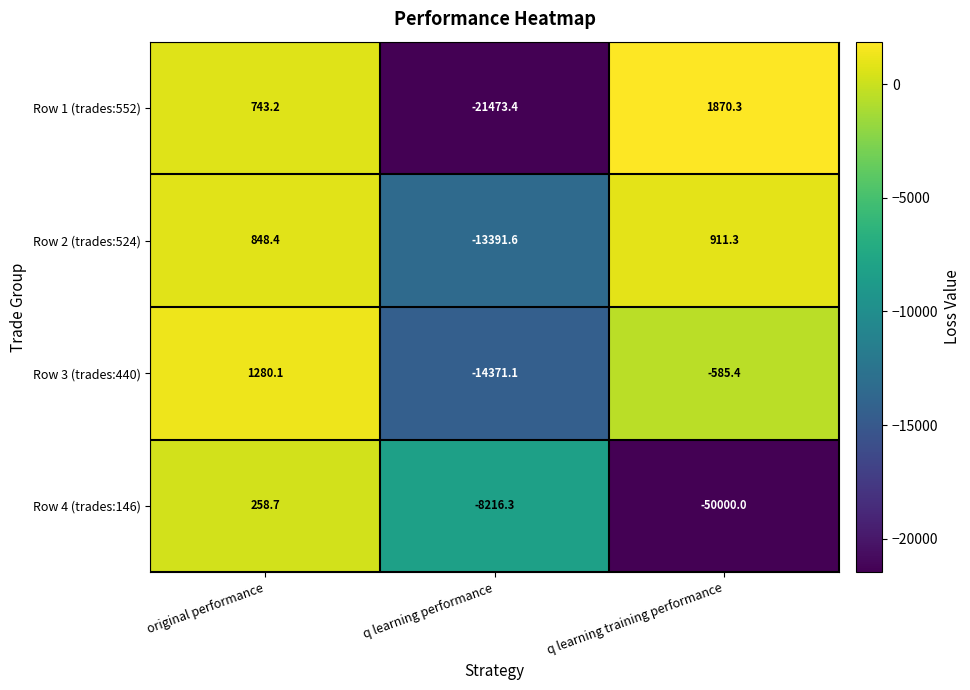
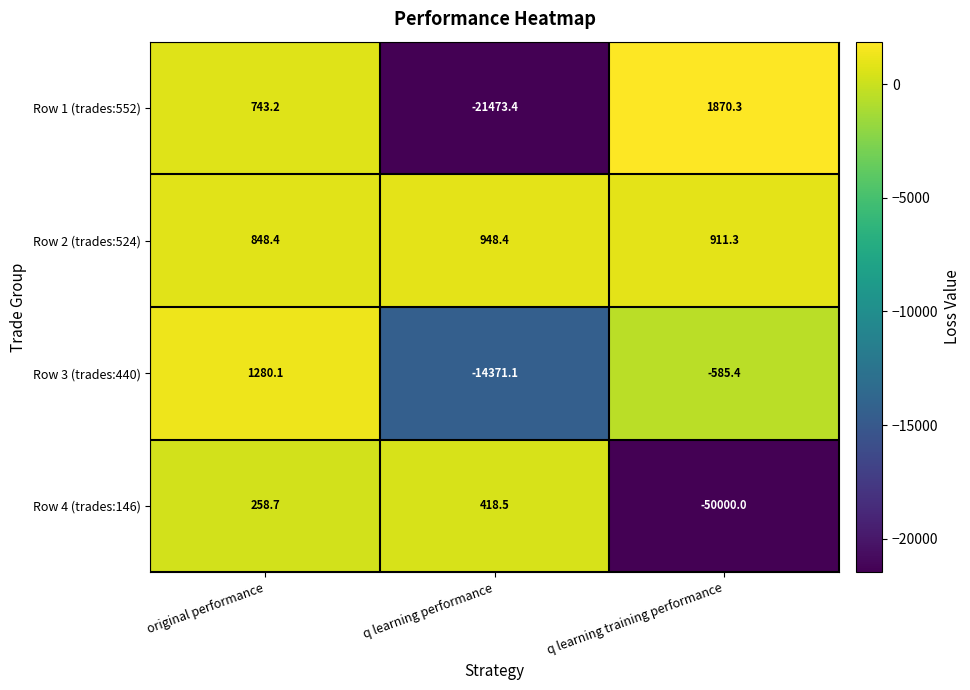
Row 2 (trades:524), q learning performance: -13391.6 -> 948.4
Row 4 (trades:146), q learning performance: -8216.3 -> 418.5
